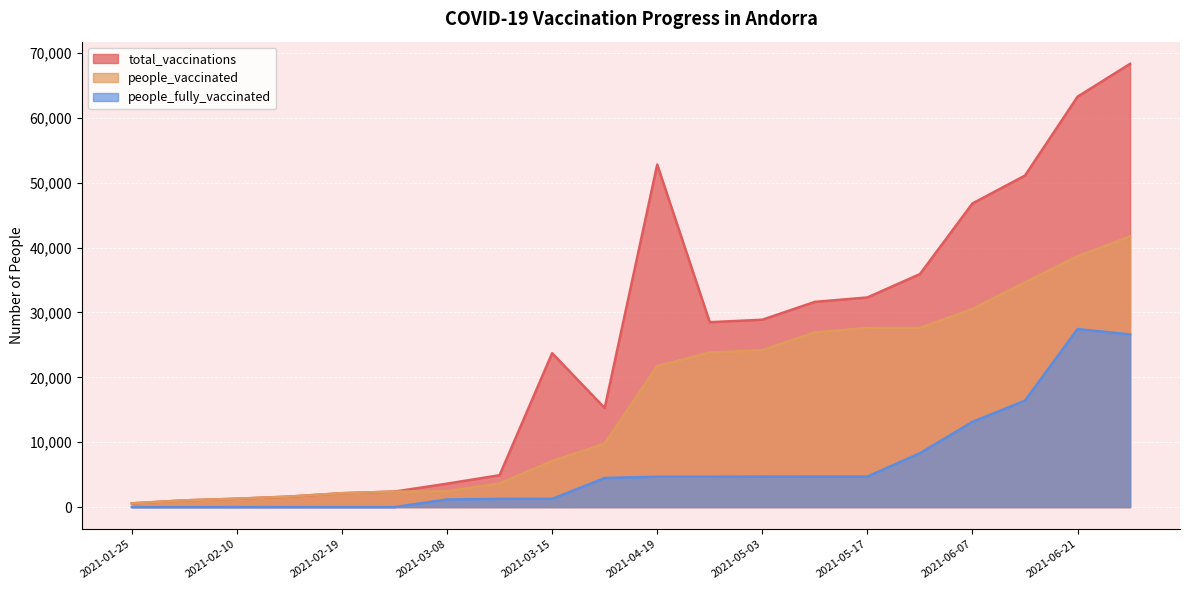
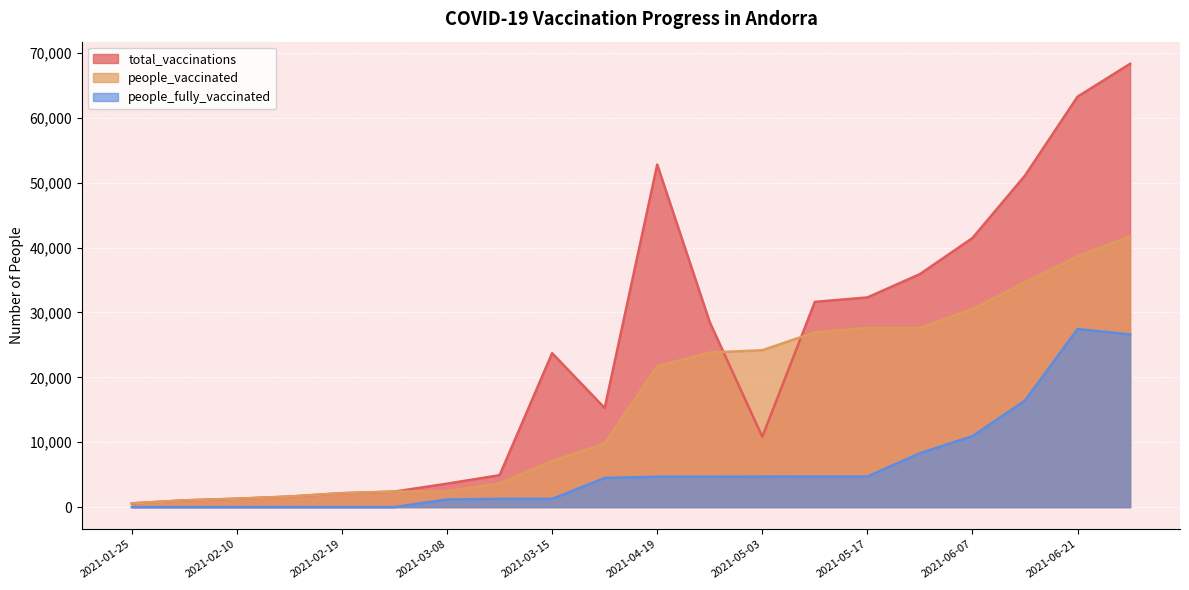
total_vaccinations, 2021-05-03: 29,000 -> 11,000
total_vaccinations, 2021-06-07: 47,000 -> 41,000
people_fully_vaccinated, 2021-06-07: 13,000 -> 11,000
